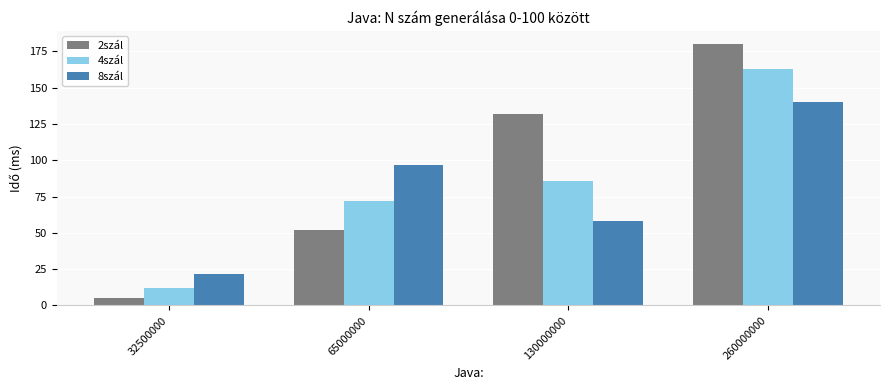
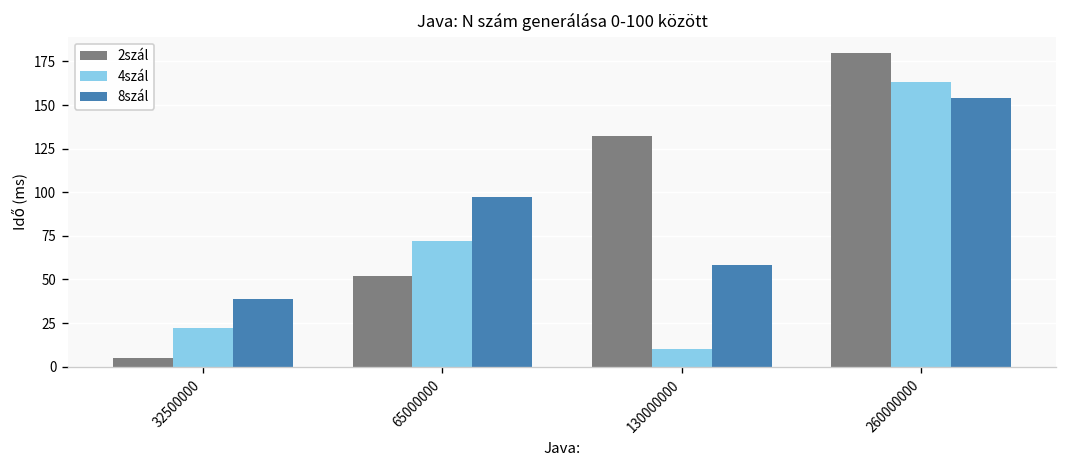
4szál, 32500000: 12 -> 22
8szál, 32500000: 22 -> 39
4szál, 130000000: 86 -> 10
8szál, 260000000: 140 -> 154
